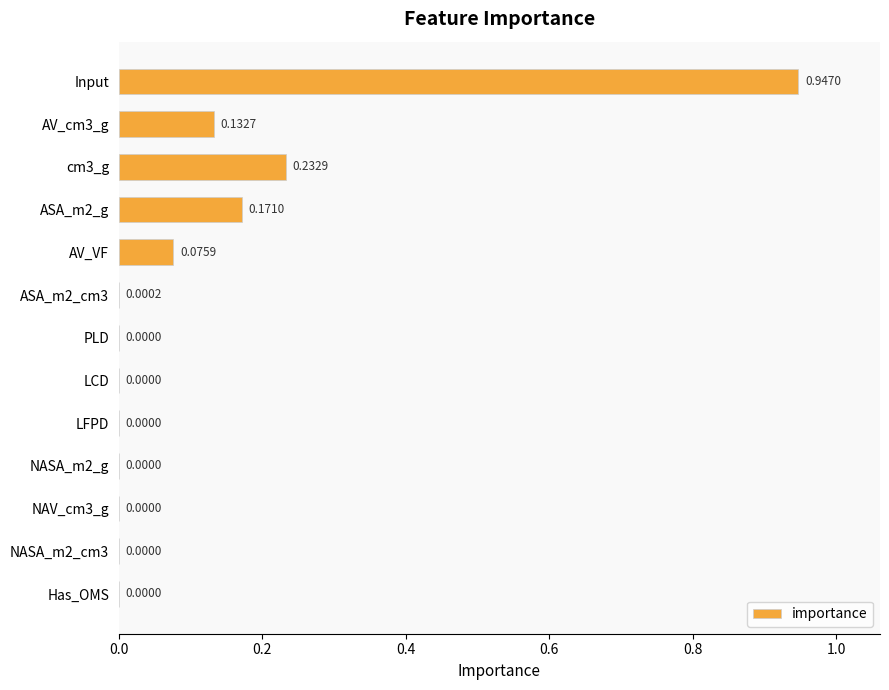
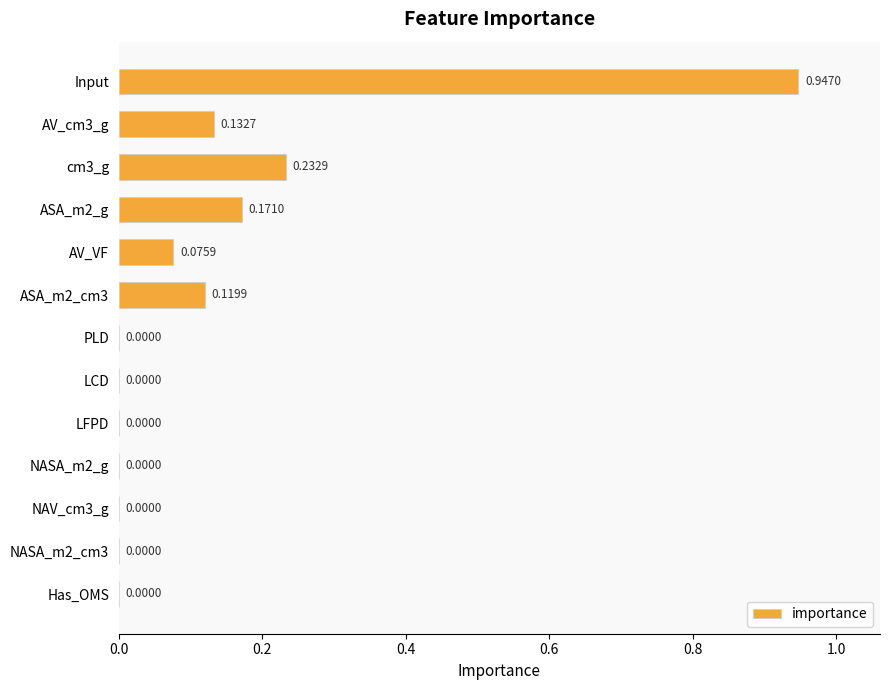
ASA_m2_cm3: 0.0002 -> 0.1199
